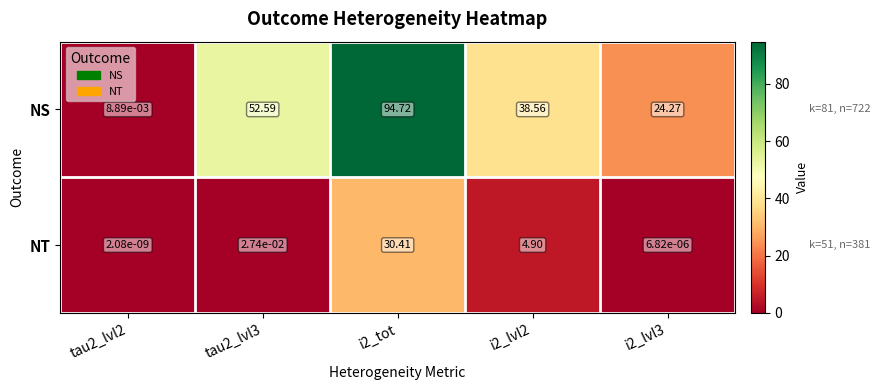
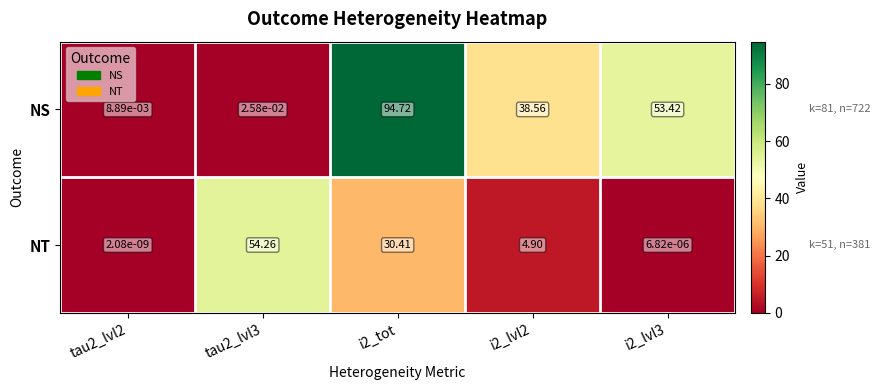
NS, tau2_lvl3: 52.59 -> 2.58e-02
NS, i2_lvl3: 24.27 -> 53.42
NT, tau2_lvl3: 2.74e-02 -> 54.26
